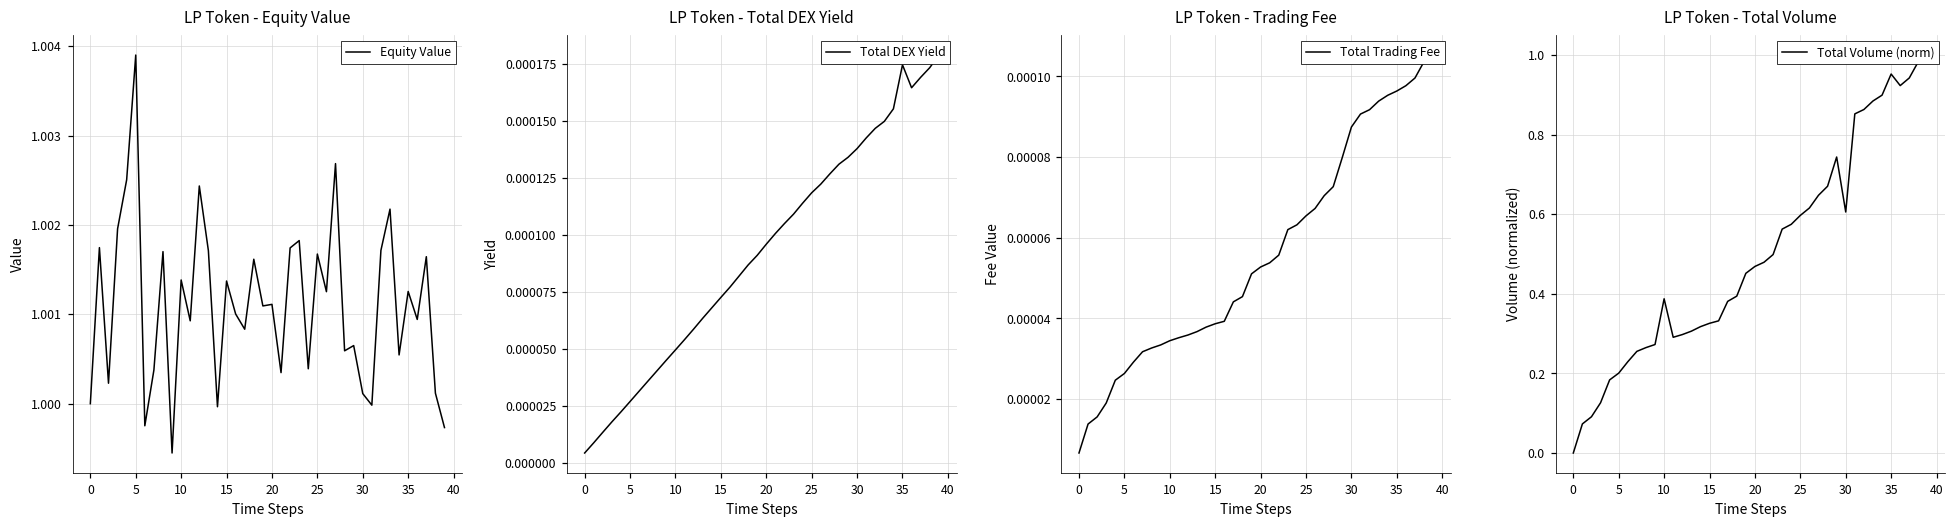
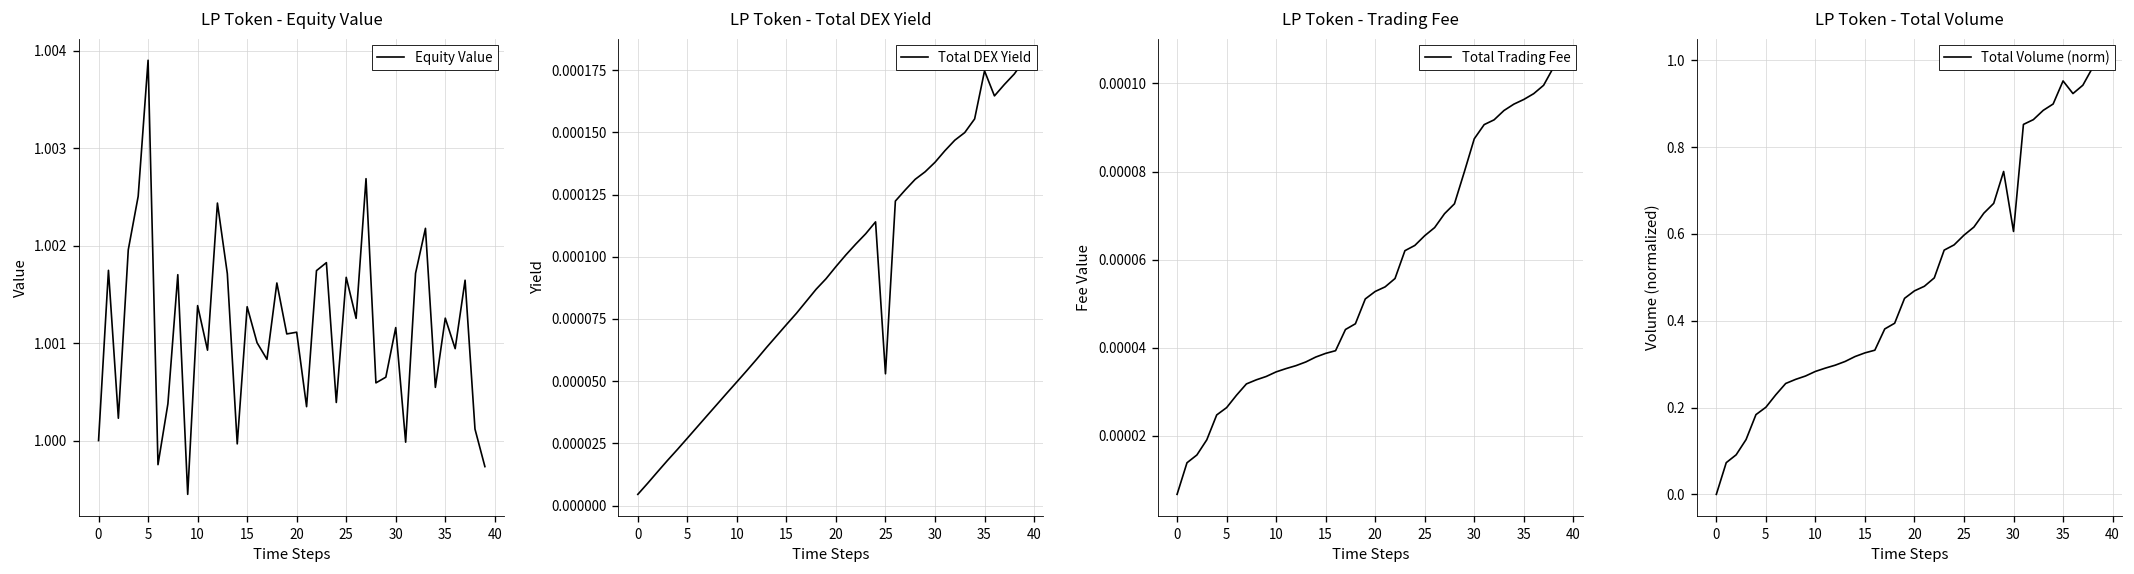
LP Token - Equity Value, 30: 1.0001 -> 1.0012
LP Token - Total DEX Yield, 25: 0.000119 -> 0.000053
LP Token - Total Volume, 10: 0.39 -> 0.28
